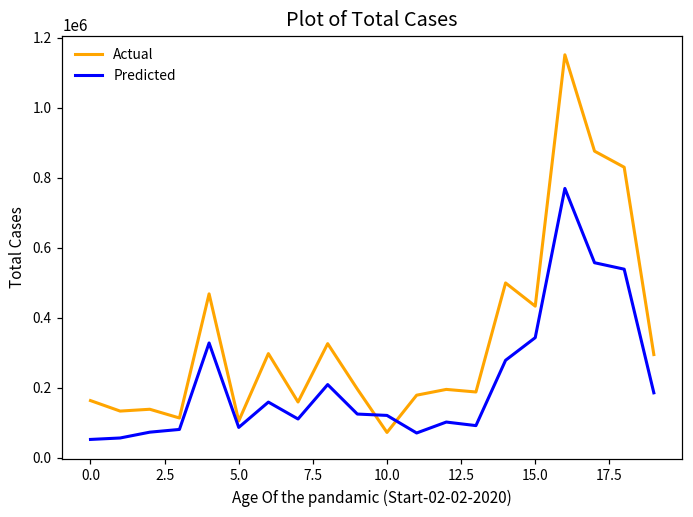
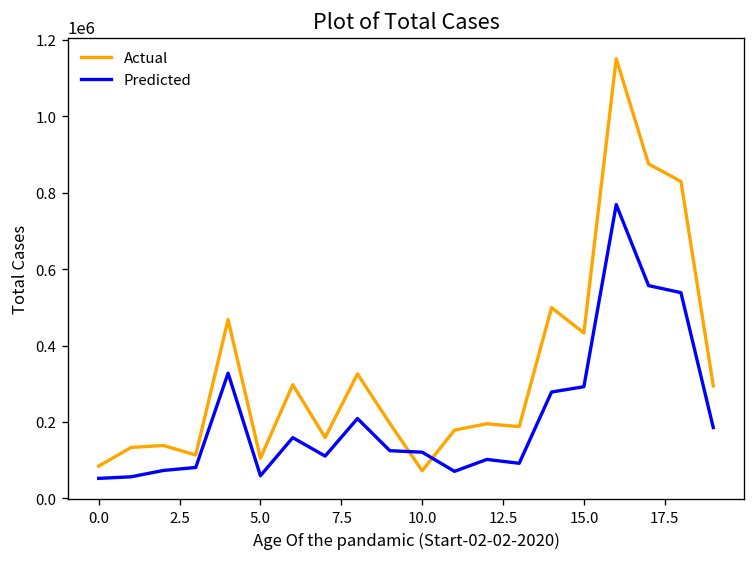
Actual, 0.0: 160000 -> 80000
Predicted, 5.0: 90000 -> 60000
Predicted, 15.0: 340000 -> 290000
